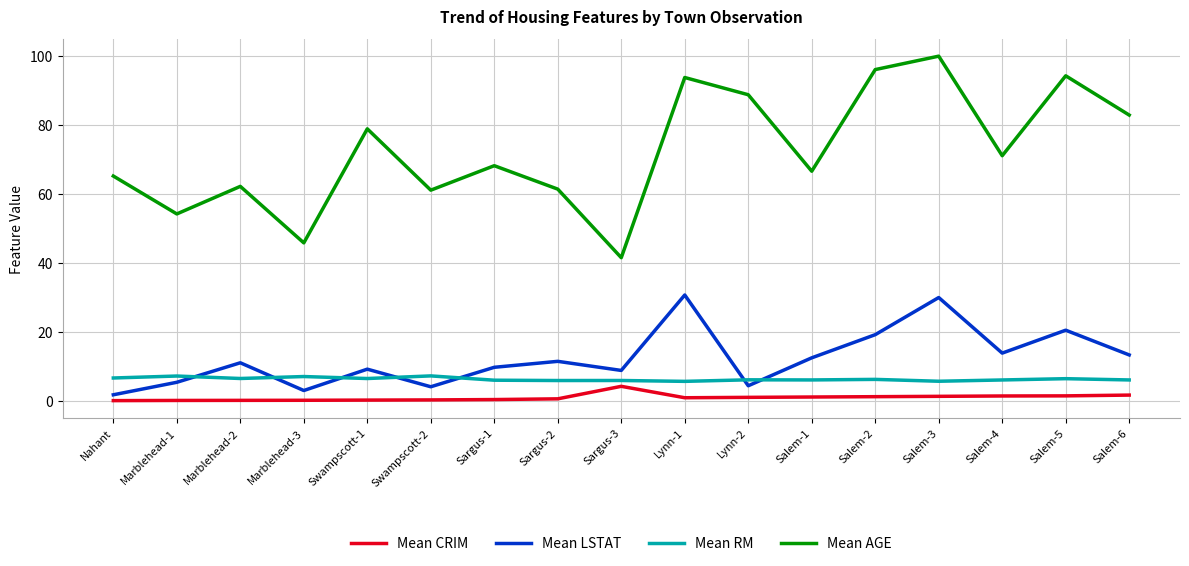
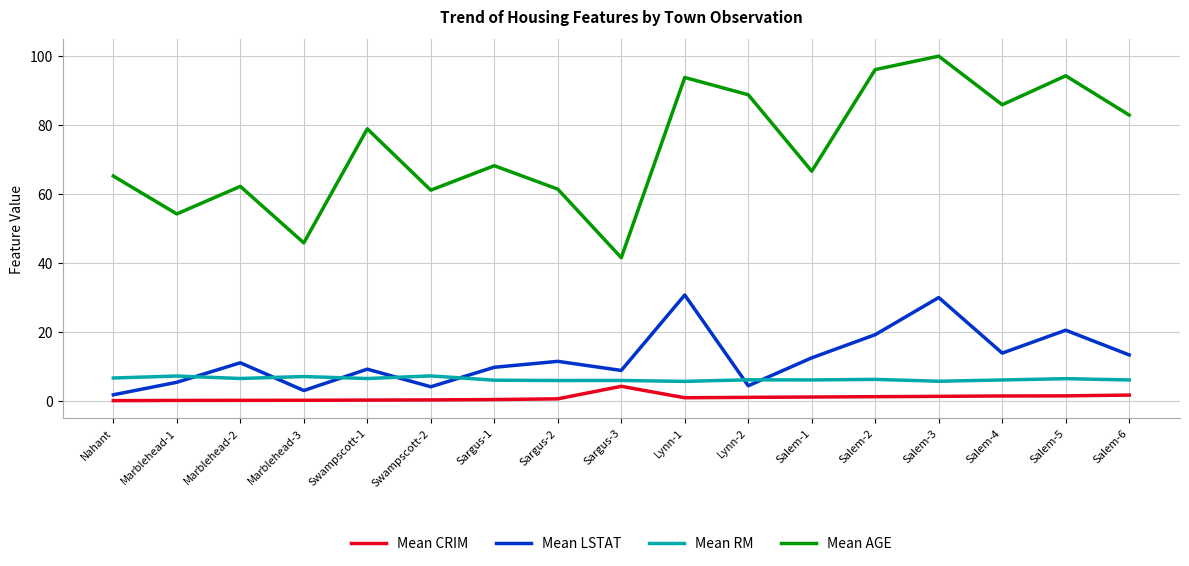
Mean AGE, Salem-4: 71 -> 86
